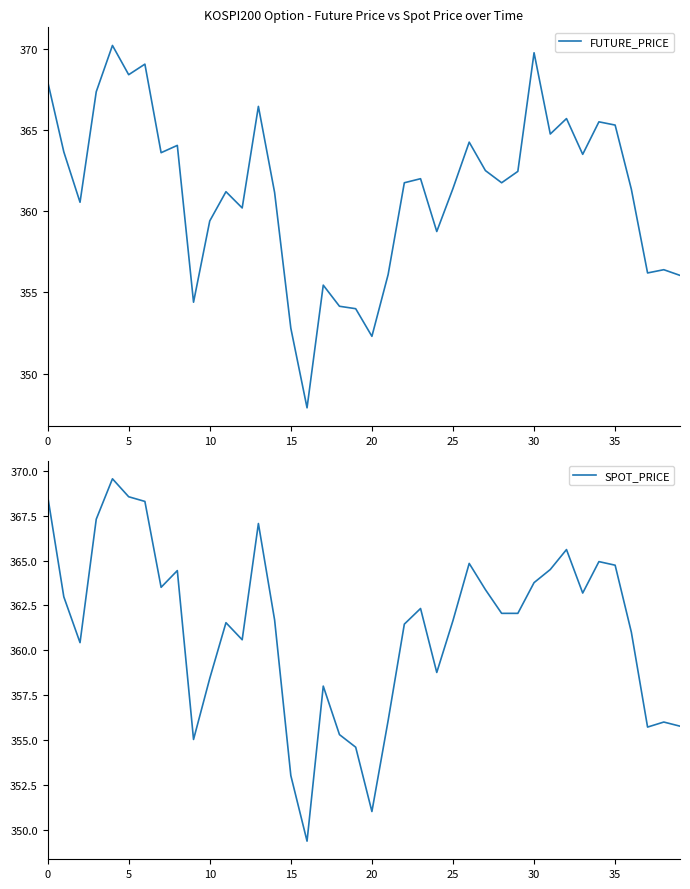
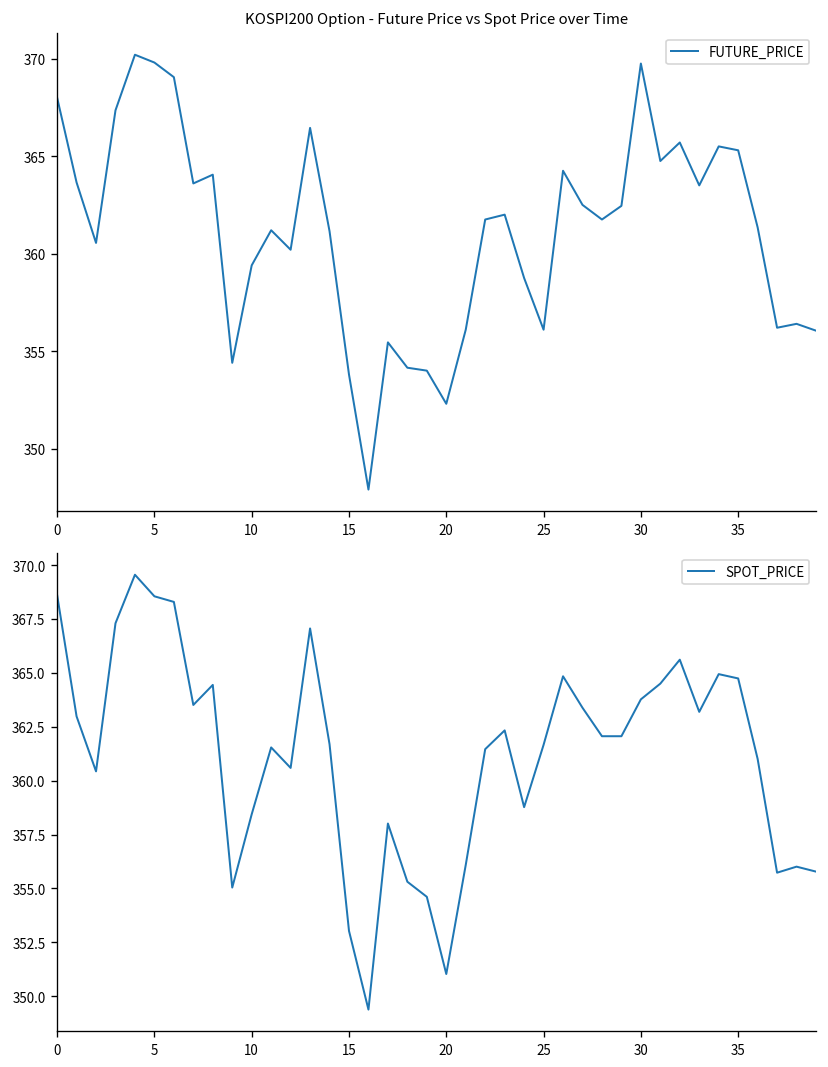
KOSPI200 Option - Future Price vs Spot Price over Time, 5: 368.4 -> 369.8
KOSPI200 Option - Future Price vs Spot Price over Time, 15: 352.8 -> 353.8
KOSPI200 Option - Future Price vs Spot Price over Time, 25: 361.4 -> 356.1
